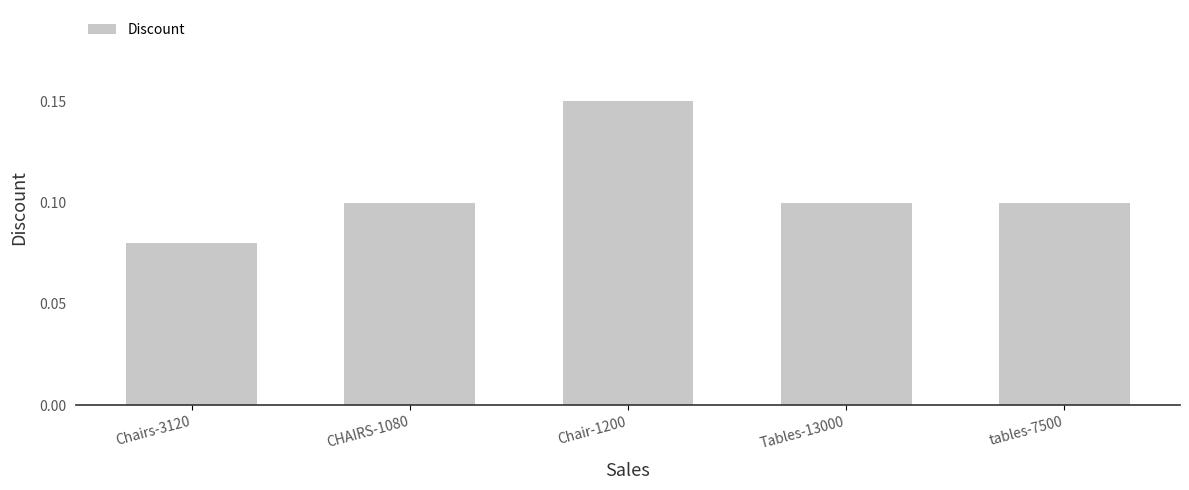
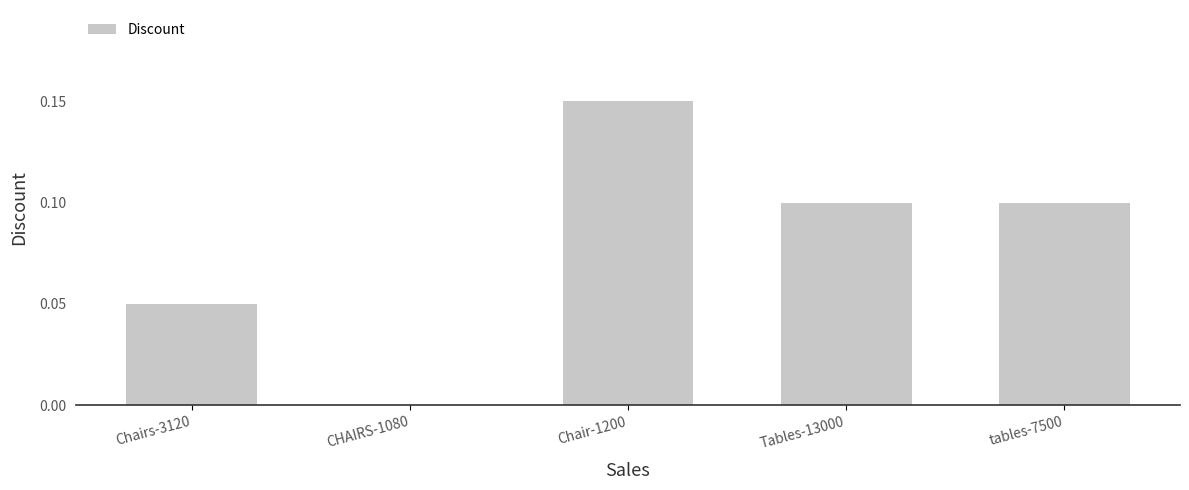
Chairs-3120: 0.08 -> 0.05
CHAIRS-1080: 0.1 -> 0.0
